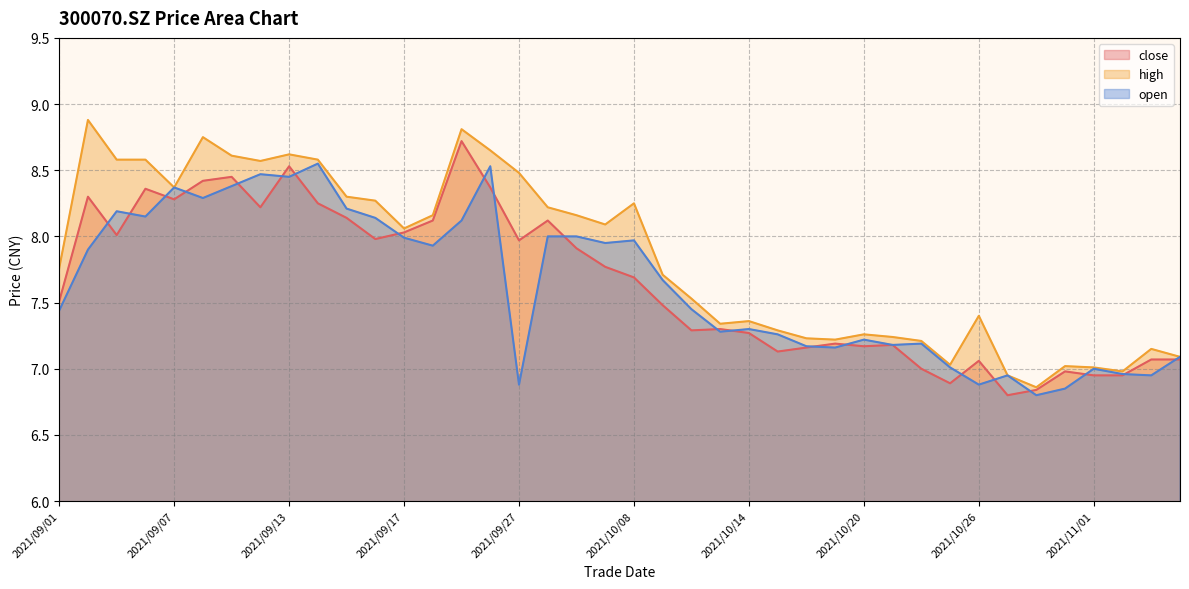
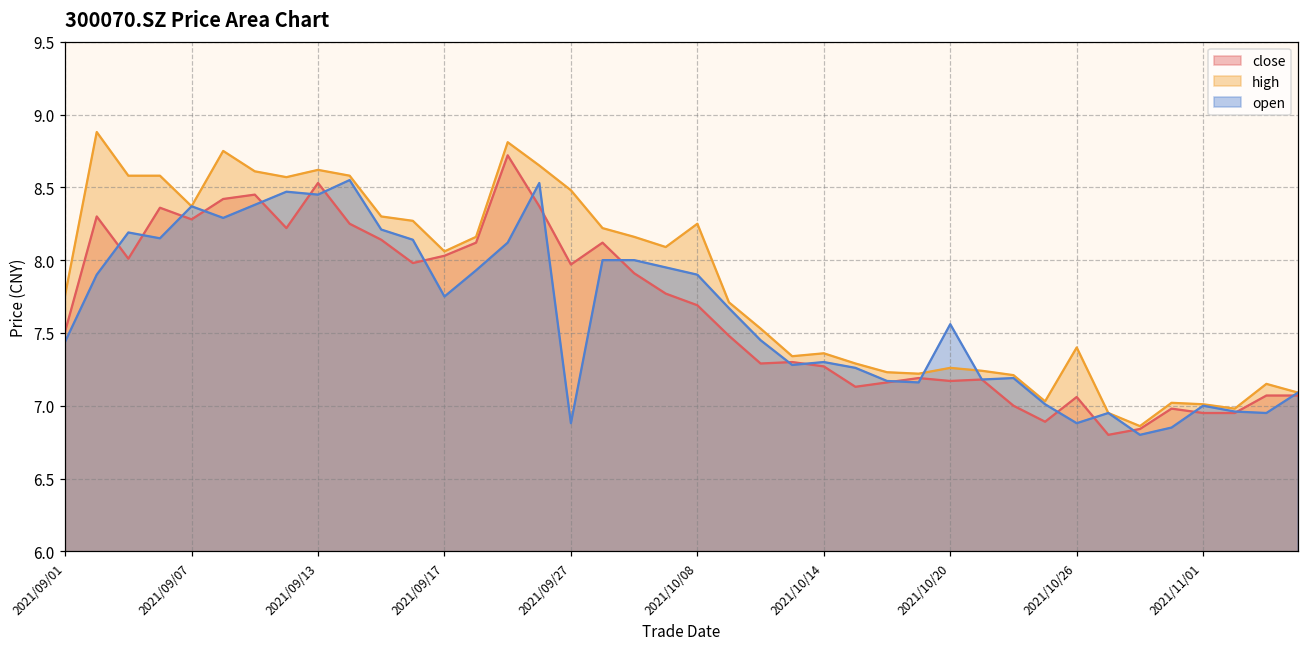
open, 2021/09/17: 7.99 -> 7.75
open, 2021/10/08: 7.97 -> 7.90
open, 2021/10/20: 7.22 -> 7.56
